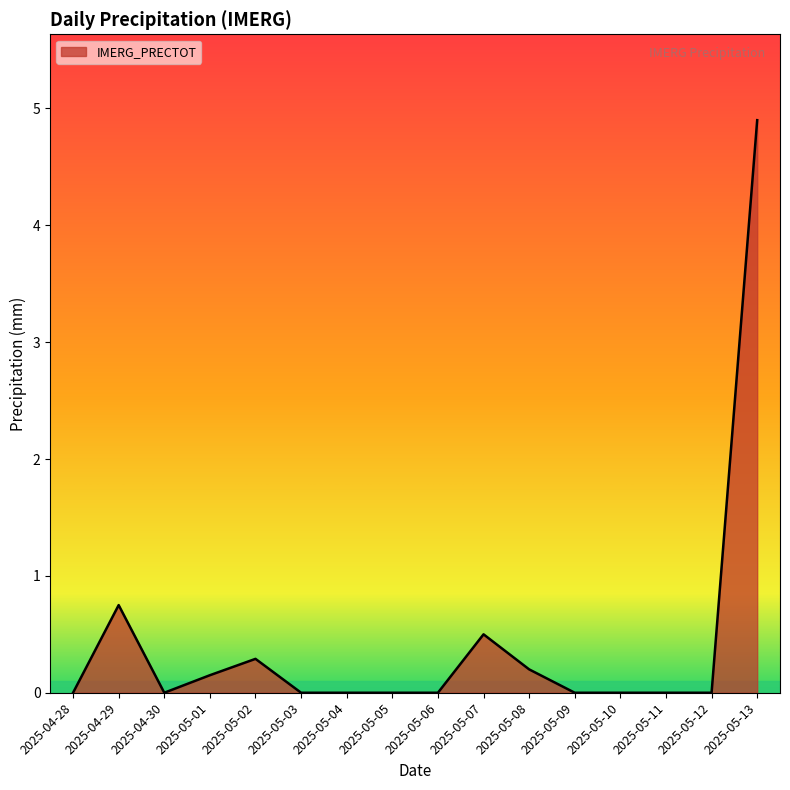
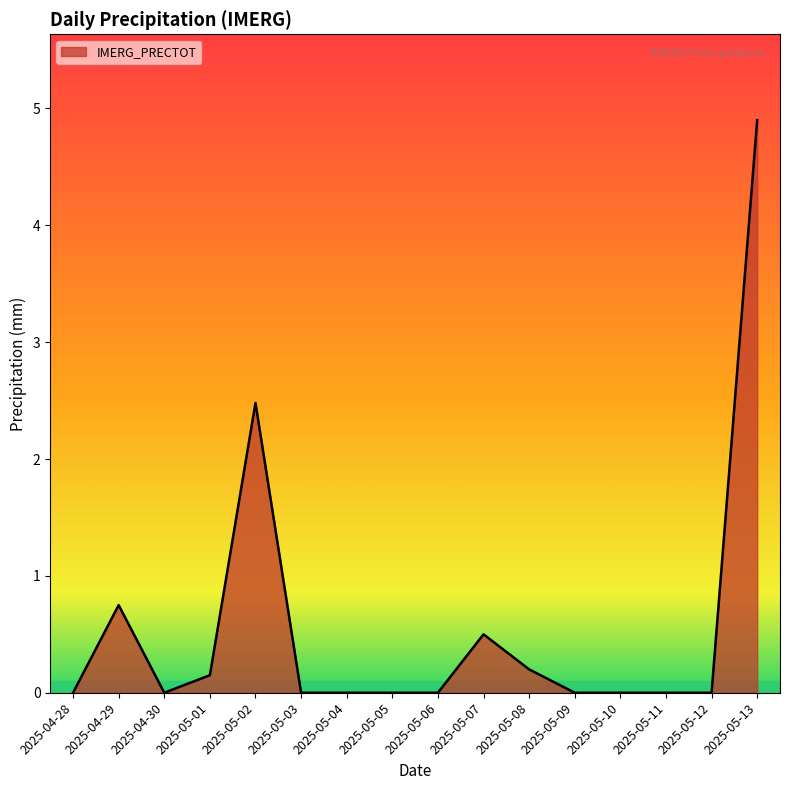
2025-05-02: 0.29 -> 2.48
